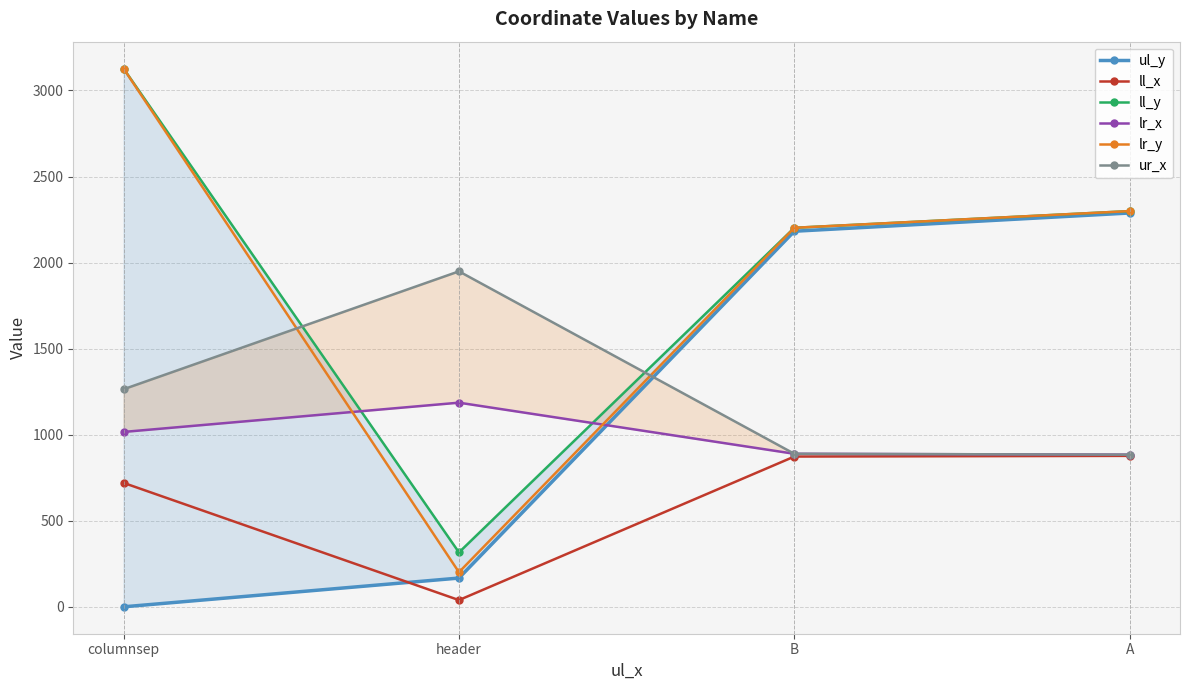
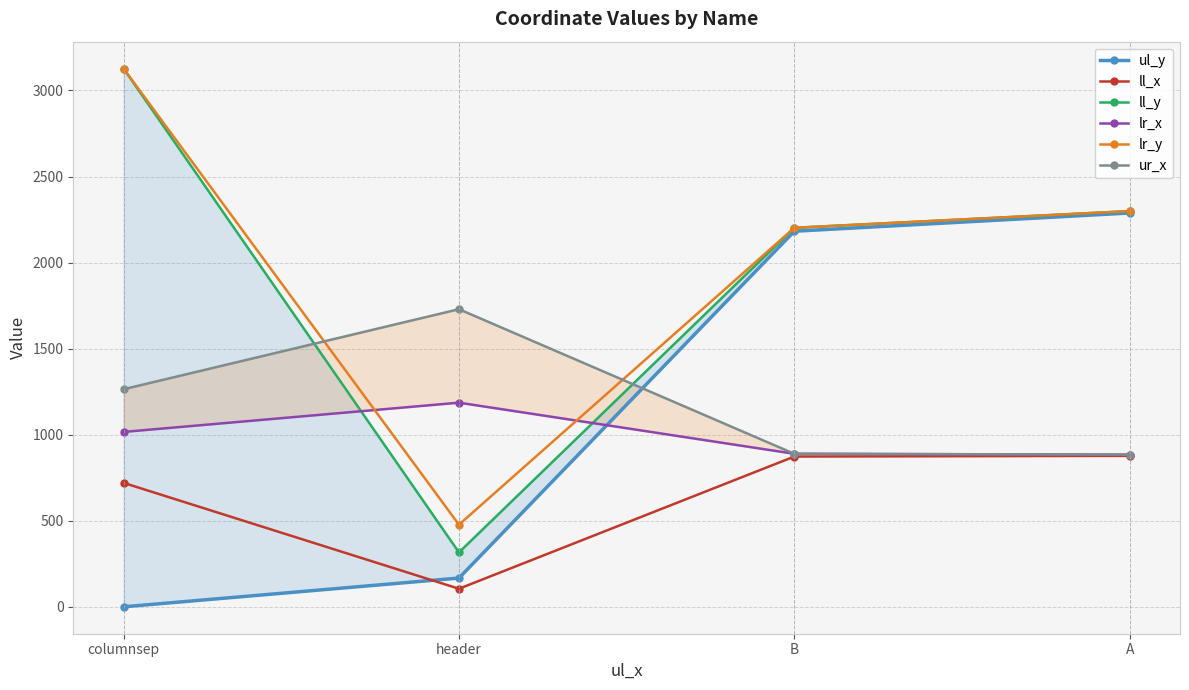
ll_x, header: 40 -> 110
lr_y, header: 200 -> 480
ur_x, header: 1950 -> 1730
